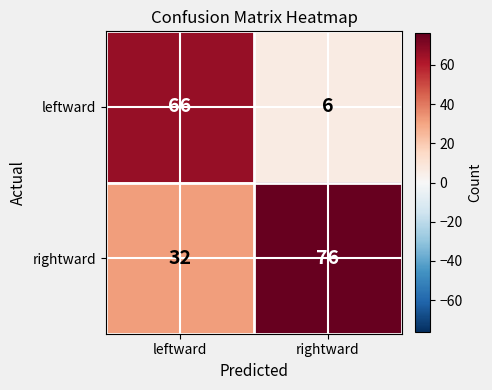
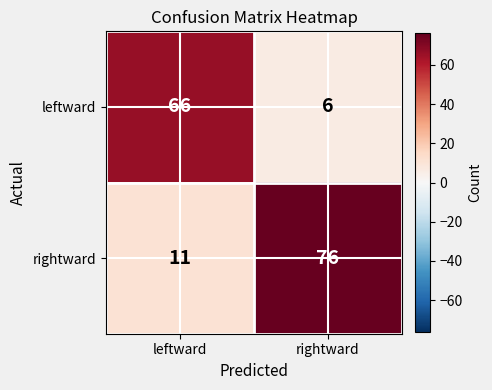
rightward, leftward: 32 -> 11
